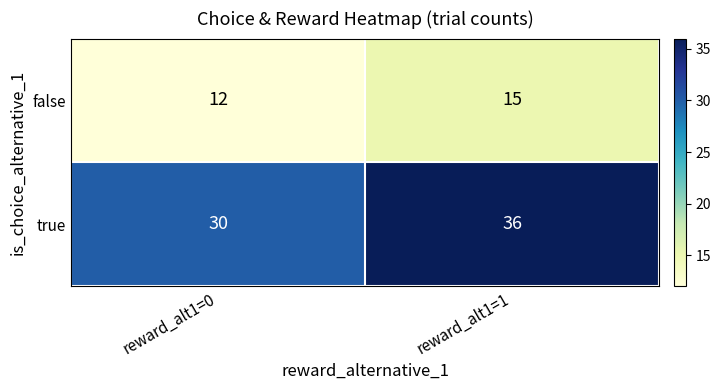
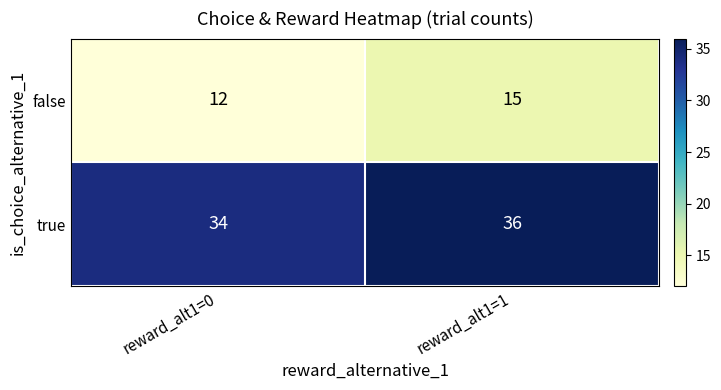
true, reward_alt1=0: 30 -> 34
